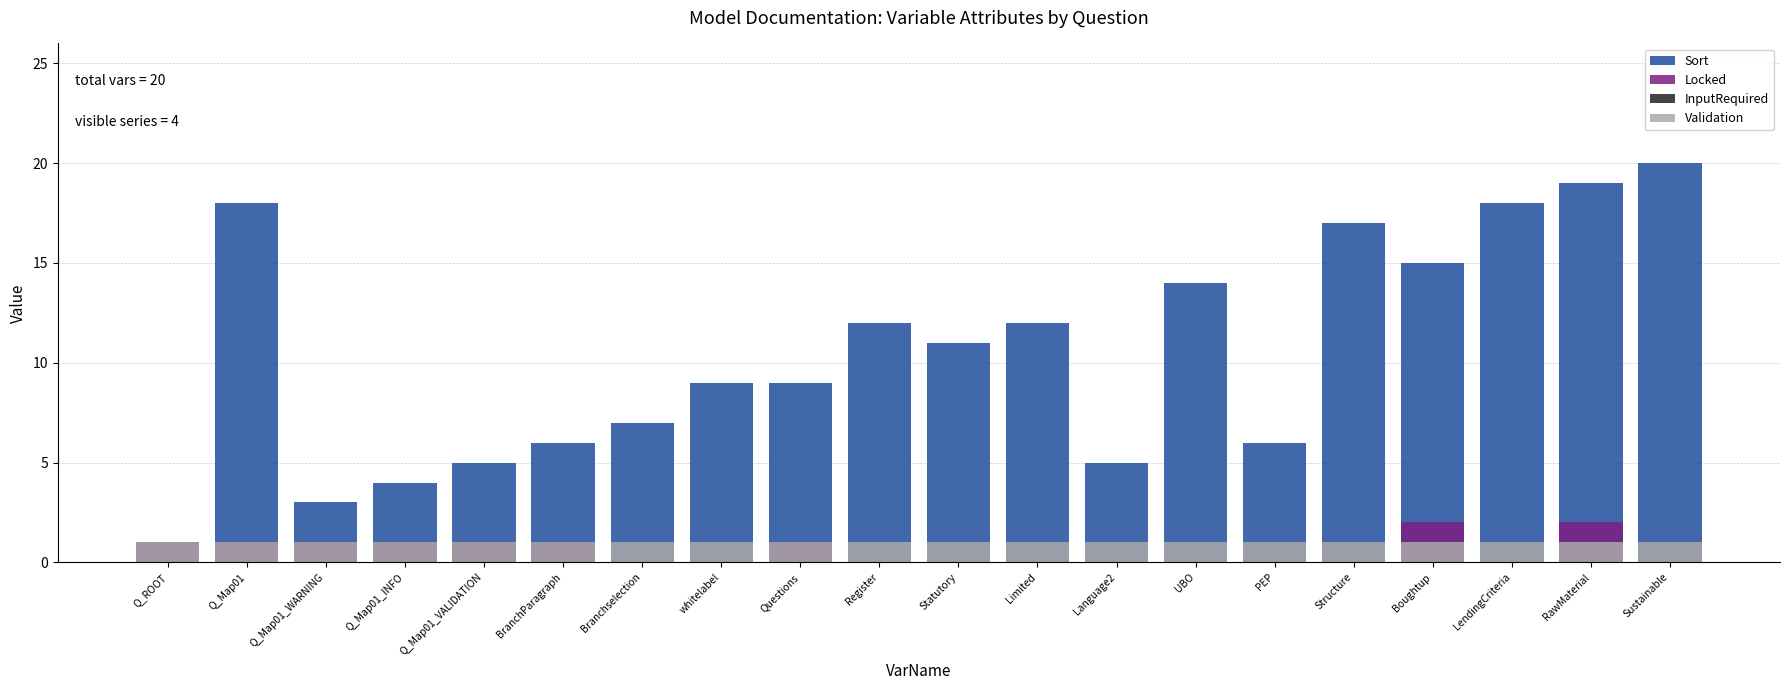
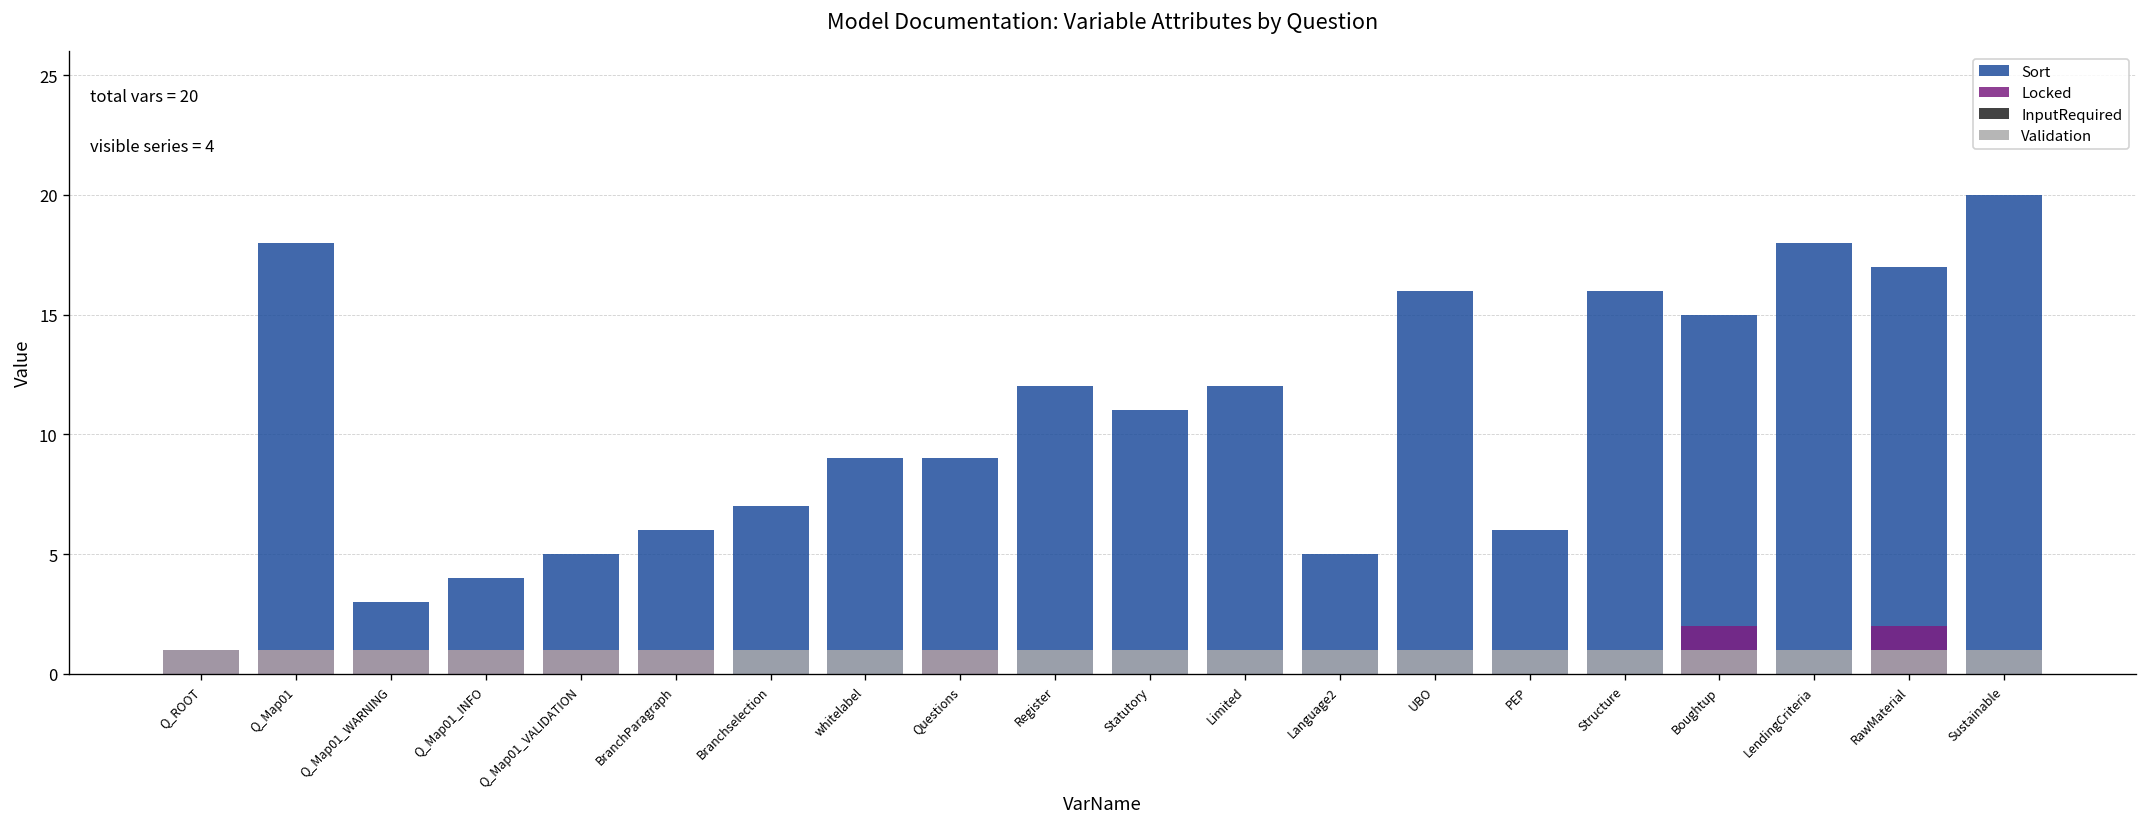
Sort, UBO: 14 -> 16
Sort, Structure: 17 -> 16
Sort, RawMaterial: 19 -> 17
